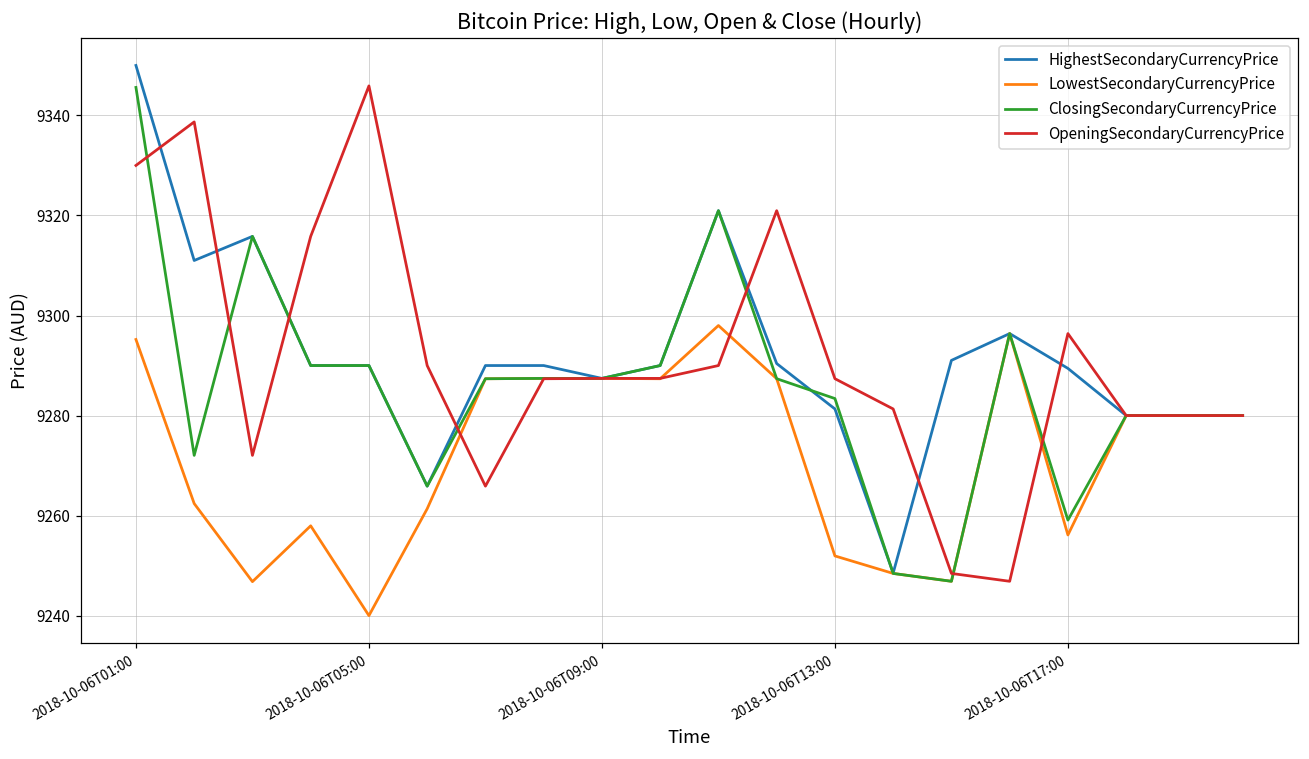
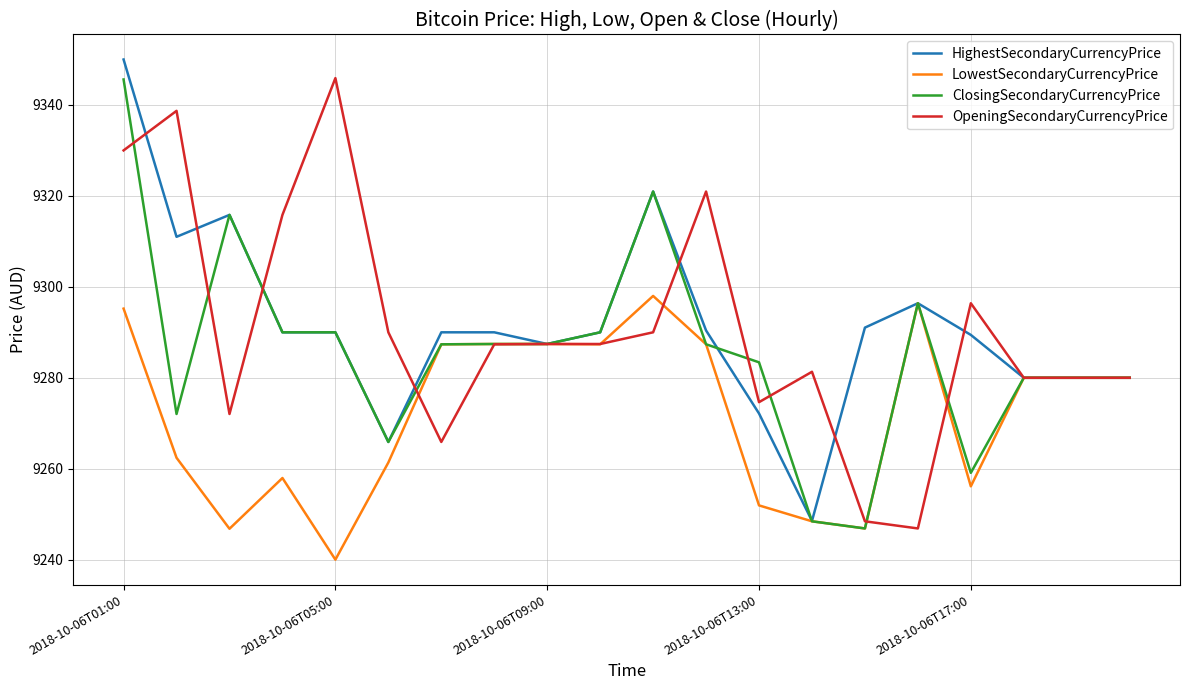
HighestSecondaryCurrencyPrice, 2018-10-06T13:00: 9281 -> 9272
OpeningSecondaryCurrencyPrice, 2018-10-06T13:00: 9287 -> 9275
